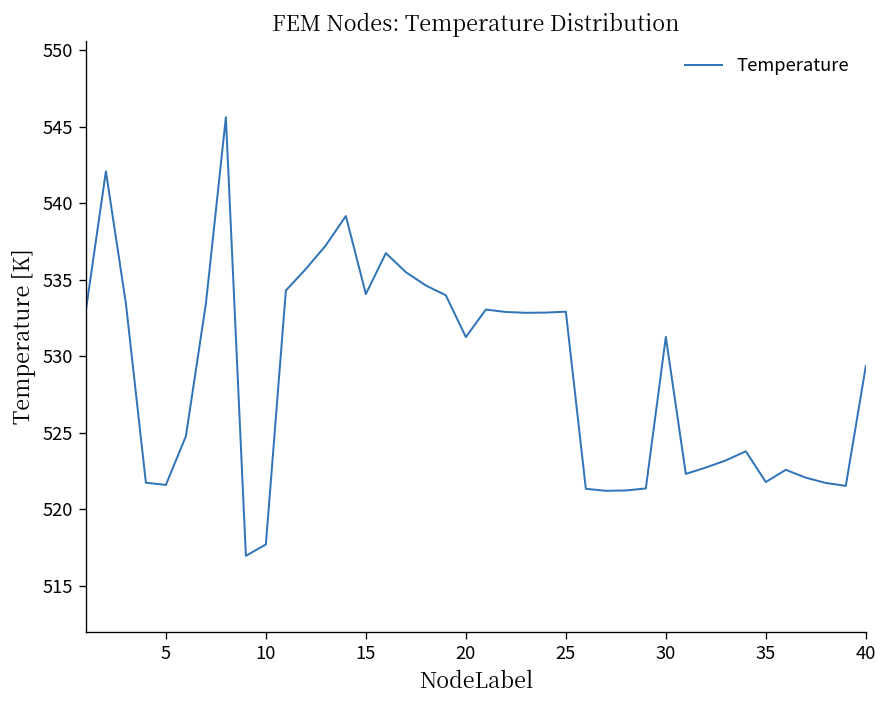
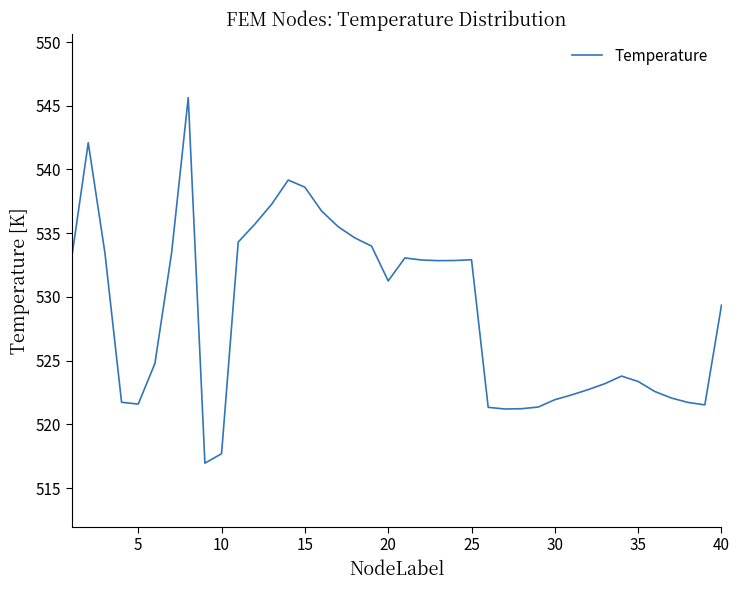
15: 534.1 -> 538.6
30: 531.3 -> 521.9
35: 521.8 -> 523.4
